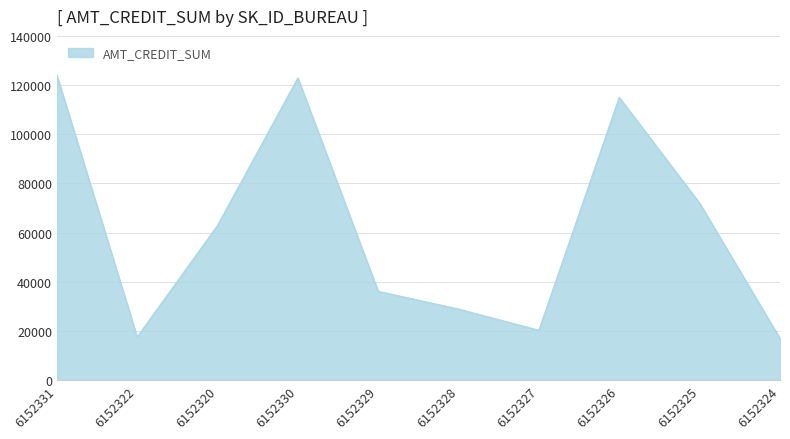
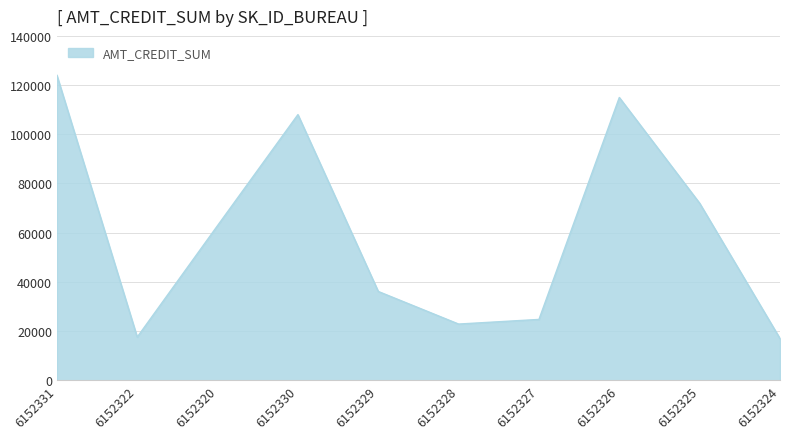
6152330: 123000 -> 108000
6152328: 29000 -> 23000
6152327: 20000 -> 25000
